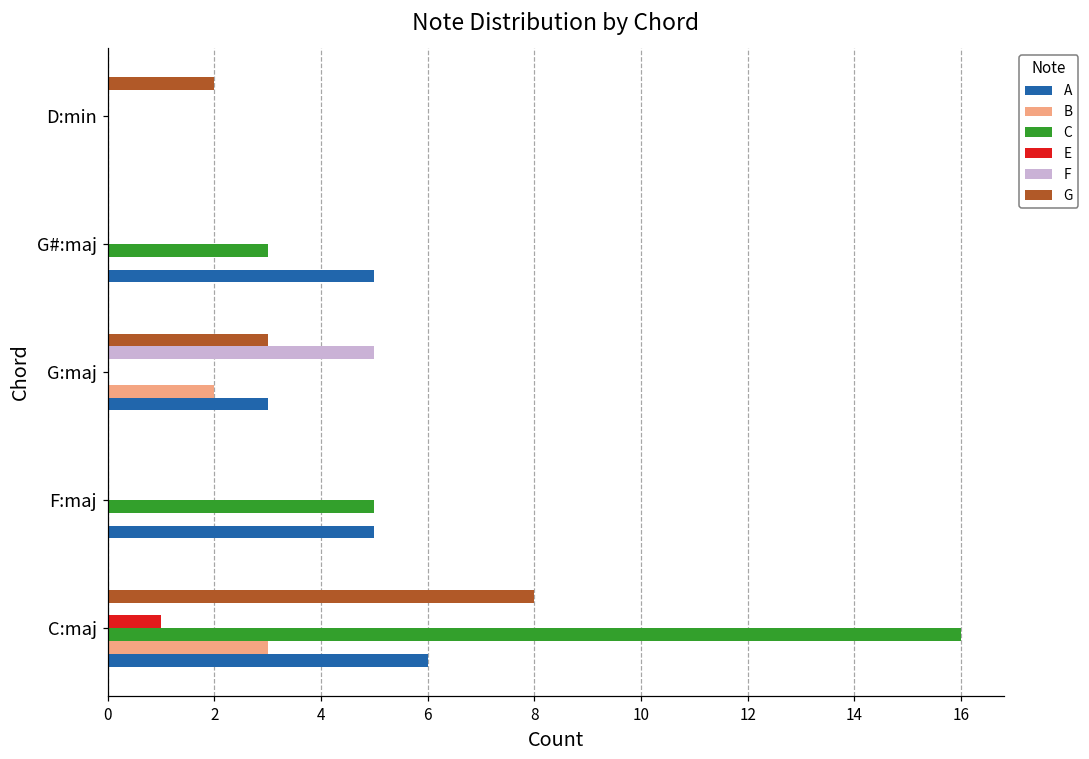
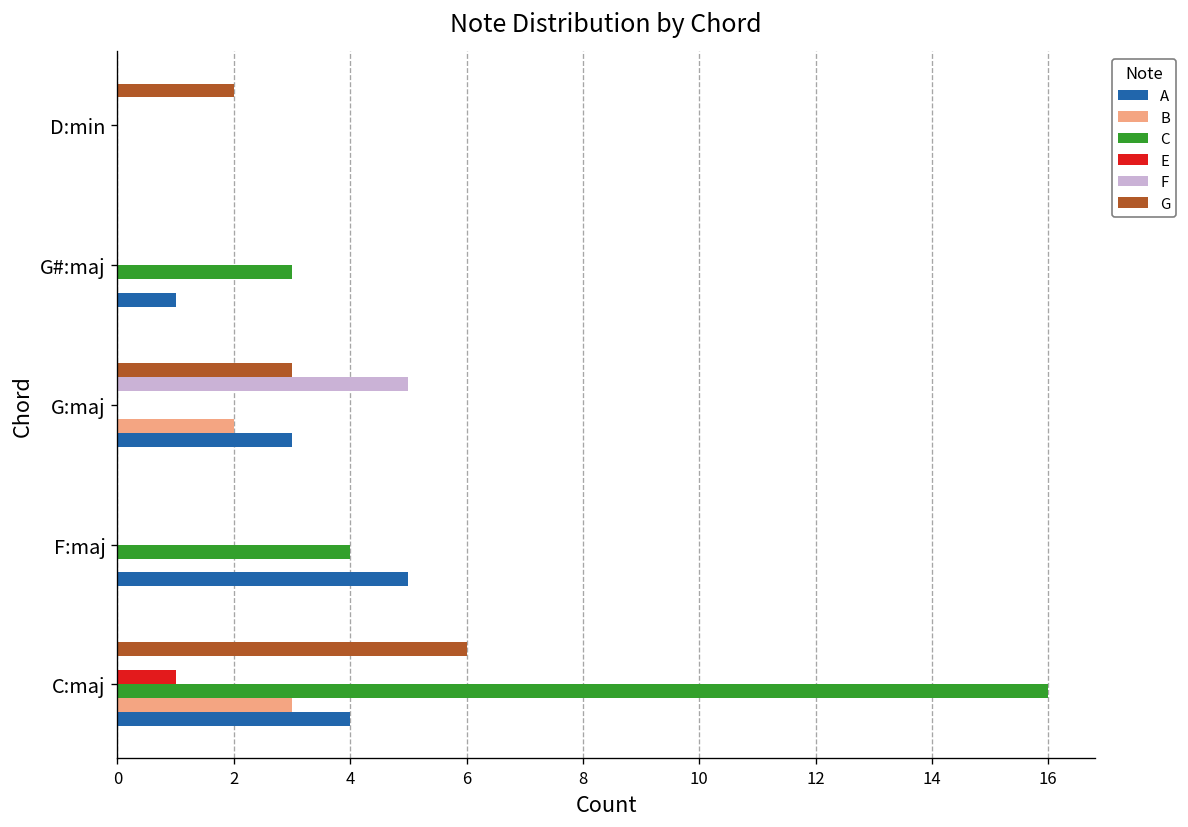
A, G#:maj: 5 -> 1
C, F:maj: 5 -> 4
G, C:maj: 8 -> 6
A, C:maj: 6 -> 4
